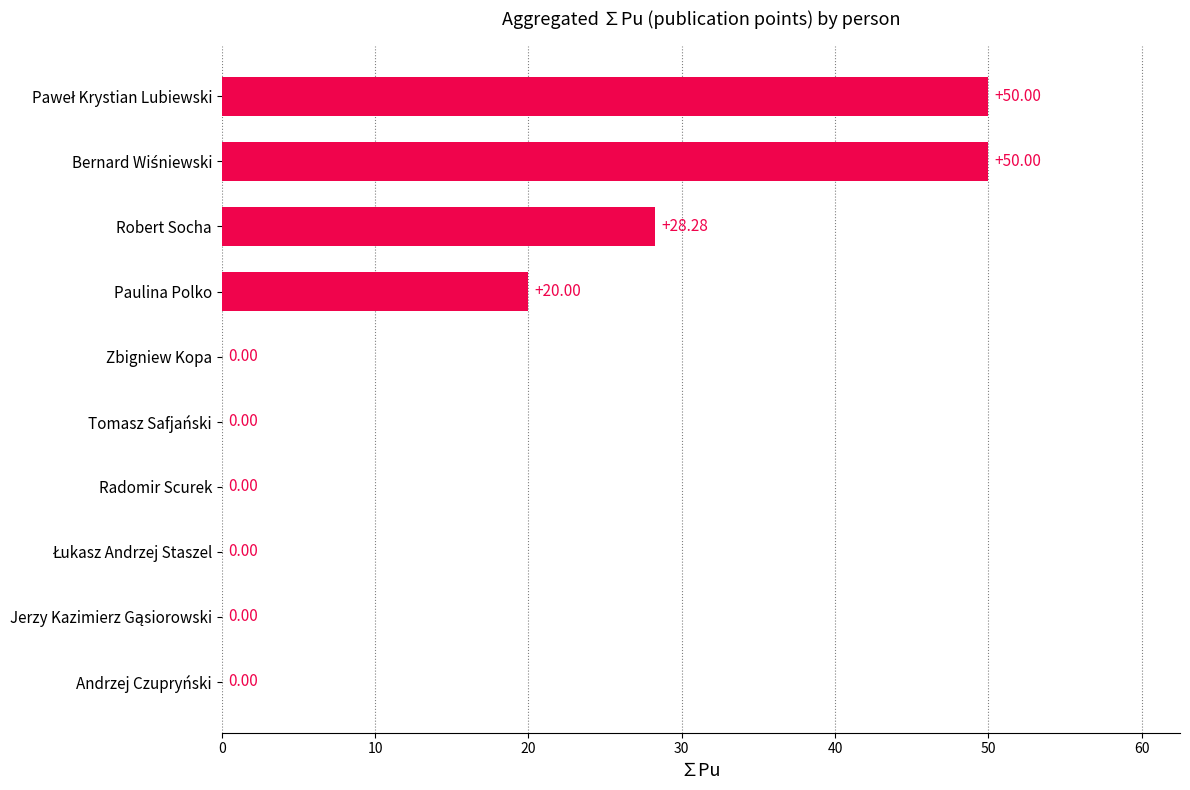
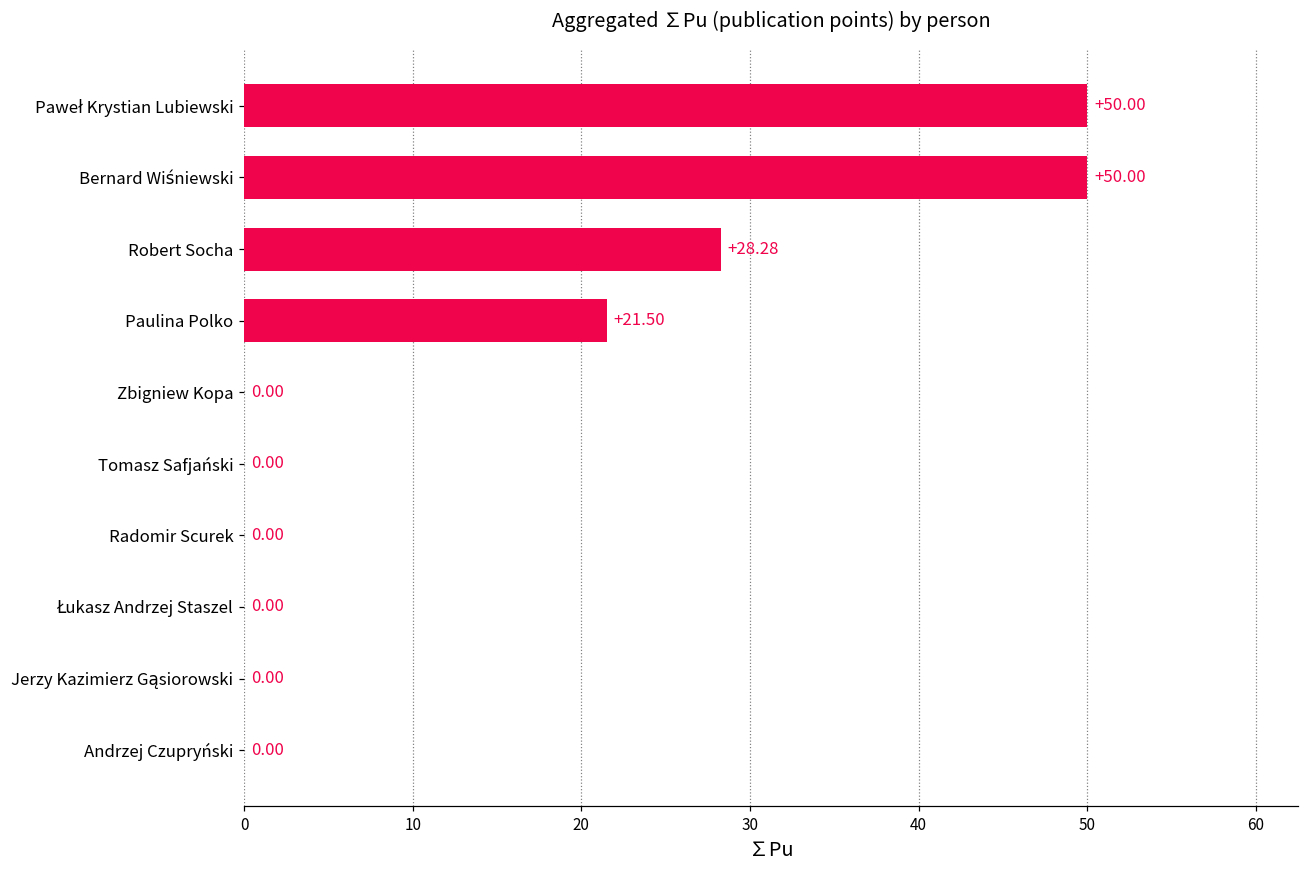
Paulina Polko: +20.00 -> +21.50
